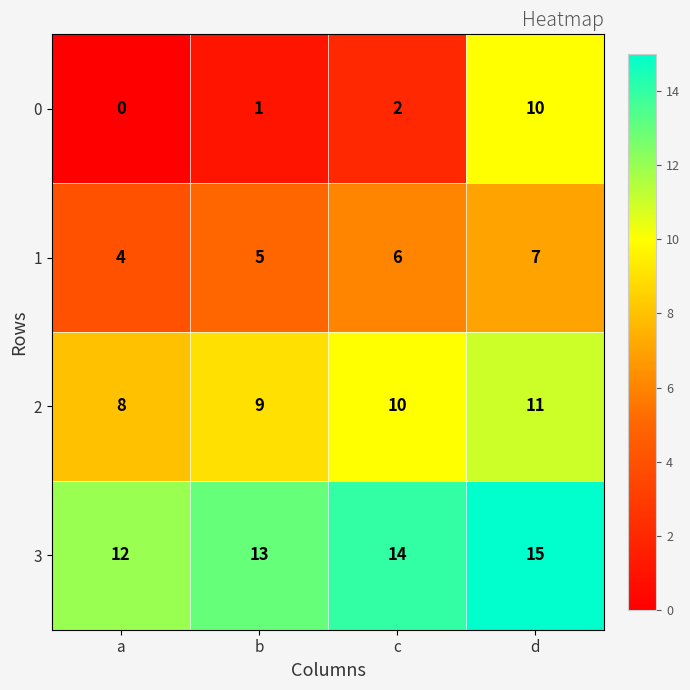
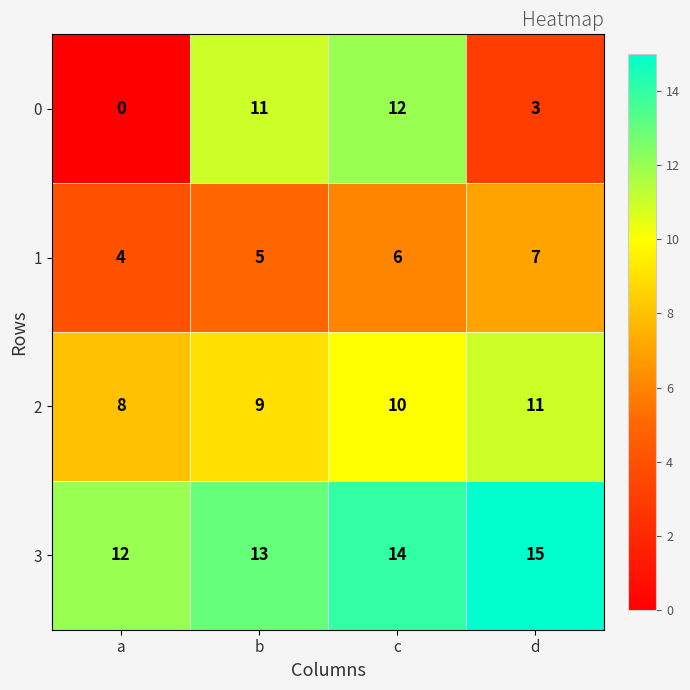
0, b: 1 -> 11
0, c: 2 -> 12
0, d: 10 -> 3
